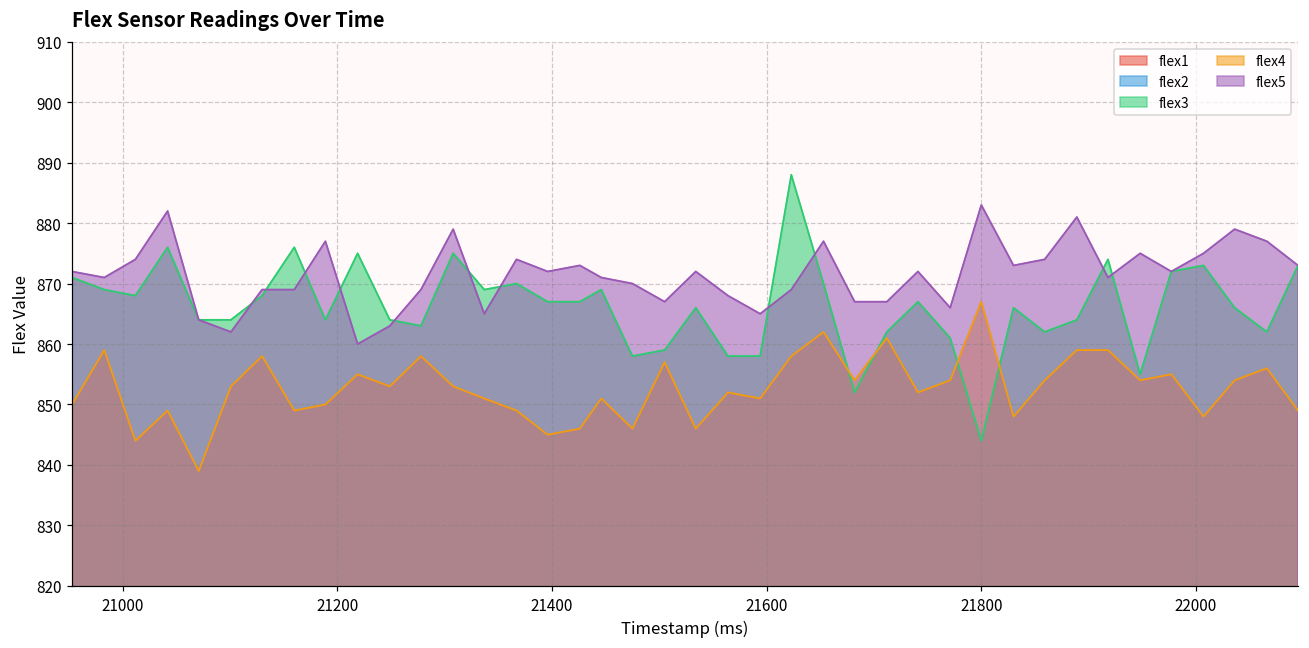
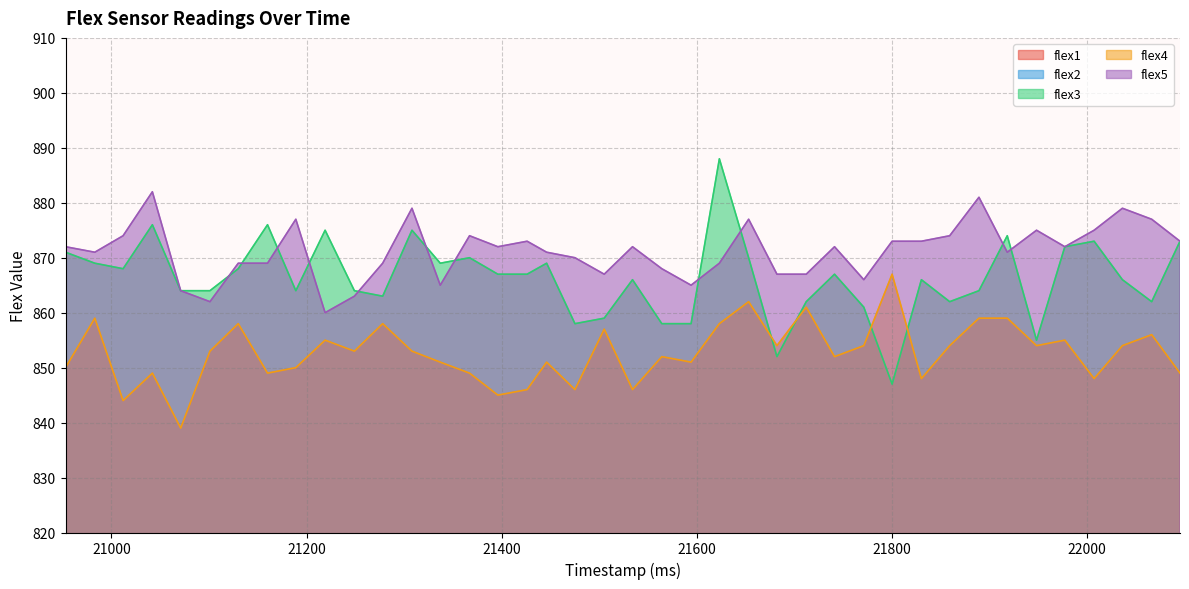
flex3, 21800: 844 -> 847
flex5, 21800: 883 -> 873
